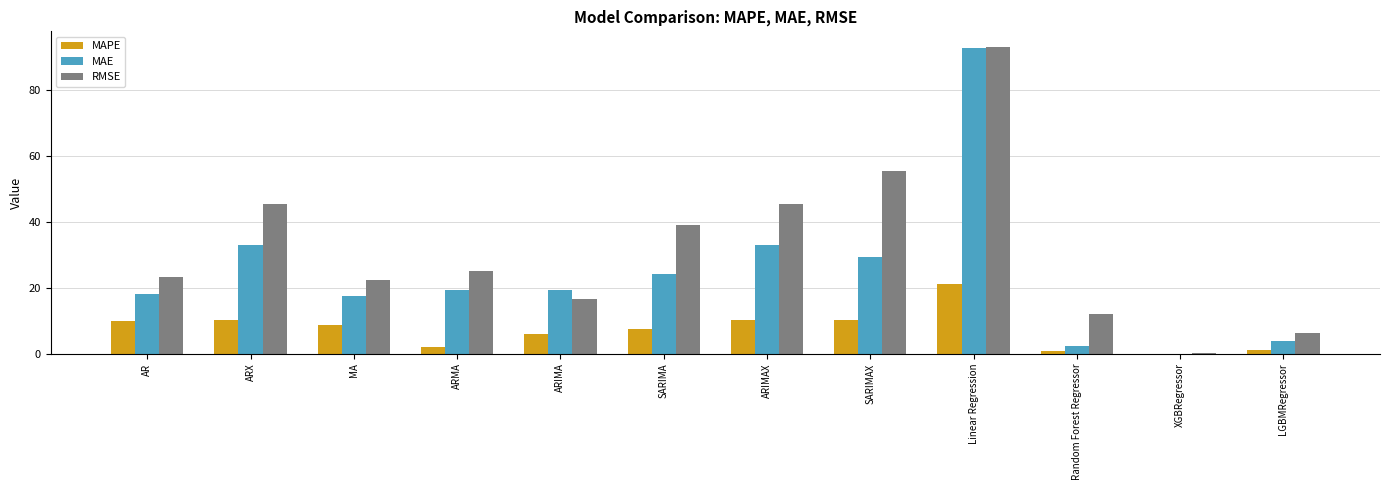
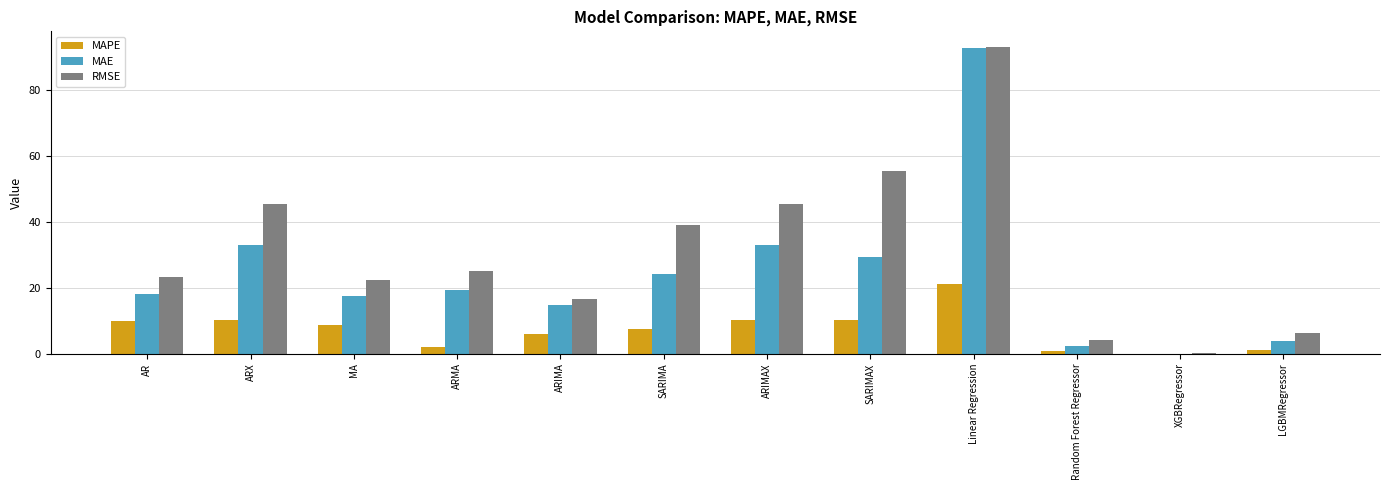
MAE, ARIMA: 19 -> 15
RMSE, Random Forest Regressor: 12 -> 4
